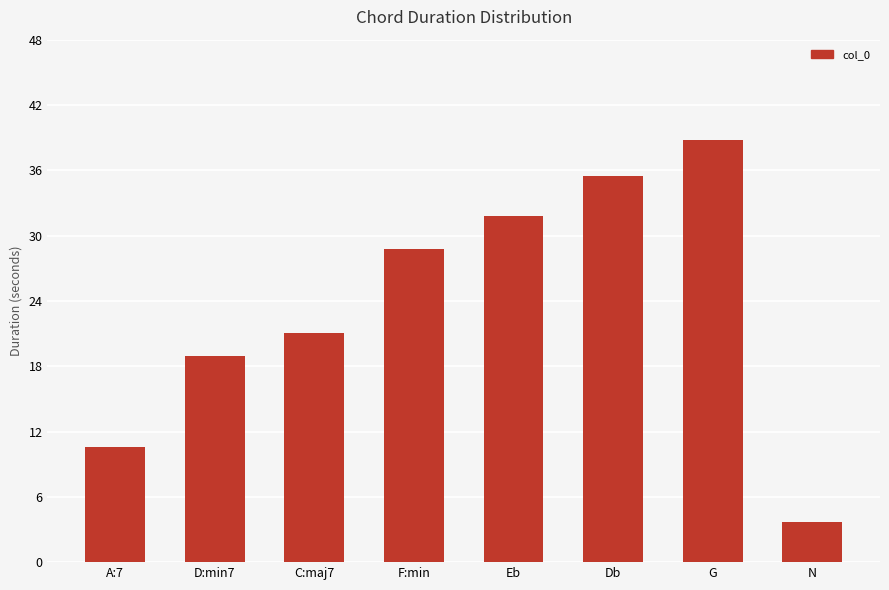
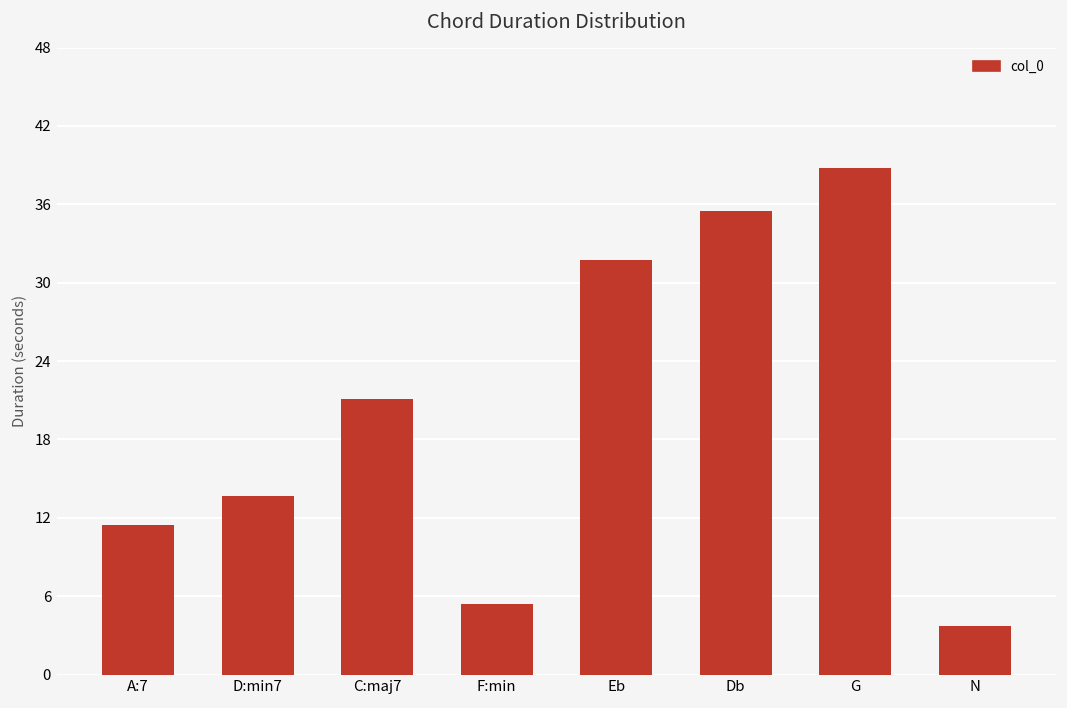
A:7: 10.5 -> 11.4
D:min7: 19.0 -> 13.7
F:min: 28.7 -> 5.4
